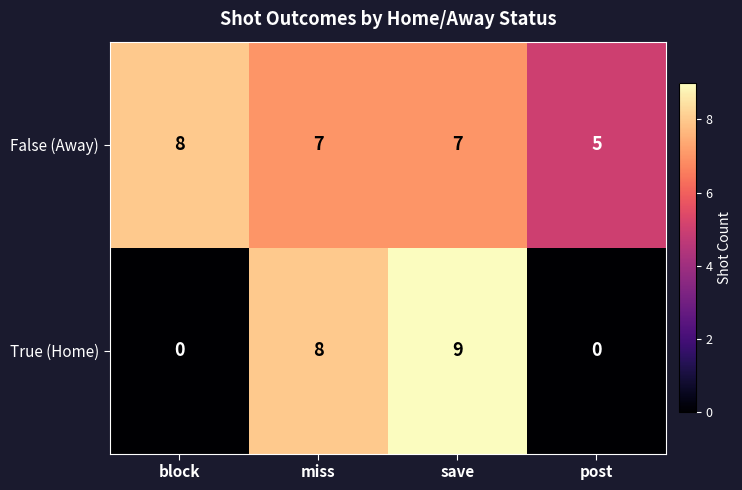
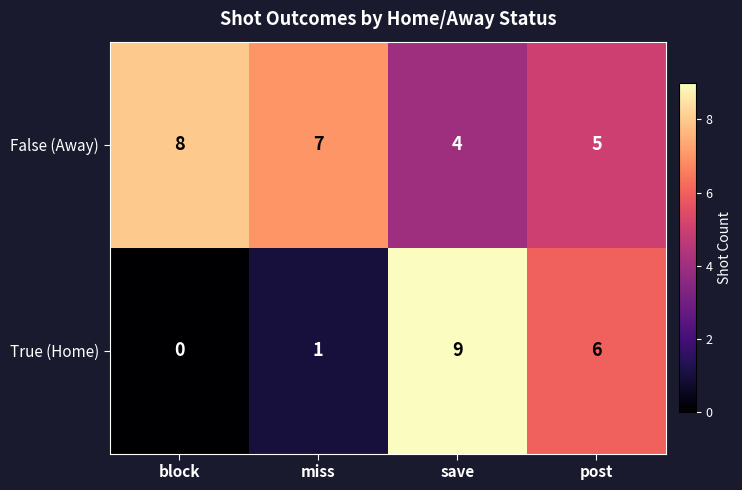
False (Away), save: 7 -> 4
True (Home), miss: 8 -> 1
True (Home), post: 0 -> 6
